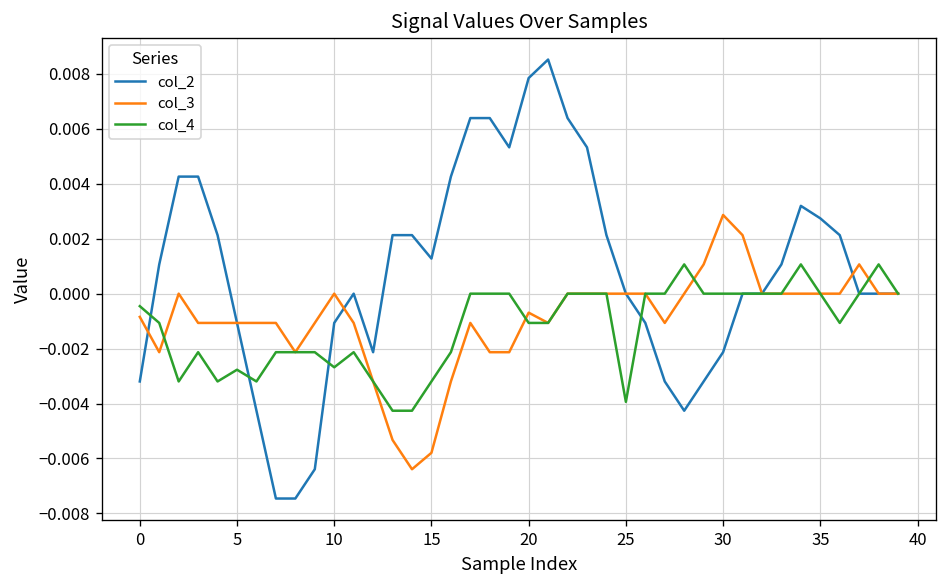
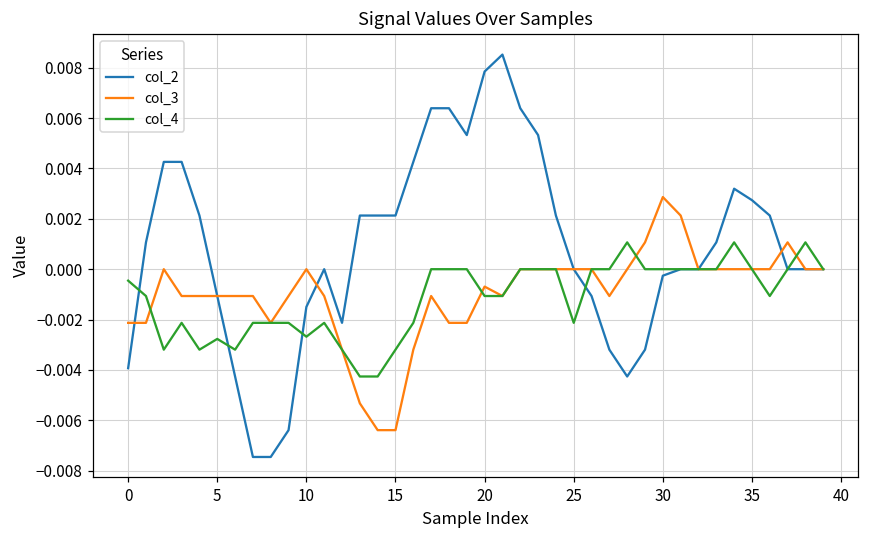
col_2, 0: -0.0032 -> -0.0039
col_3, 0: -0.0008 -> -0.0021
col_2, 10: -0.0011 -> -0.0015
col_2, 15: 0.0013 -> 0.0021
col_3, 15: -0.0058 -> -0.0064
col_4, 25: -0.0039 -> -0.0021
col_2, 30: -0.0021 -> -0.0003
